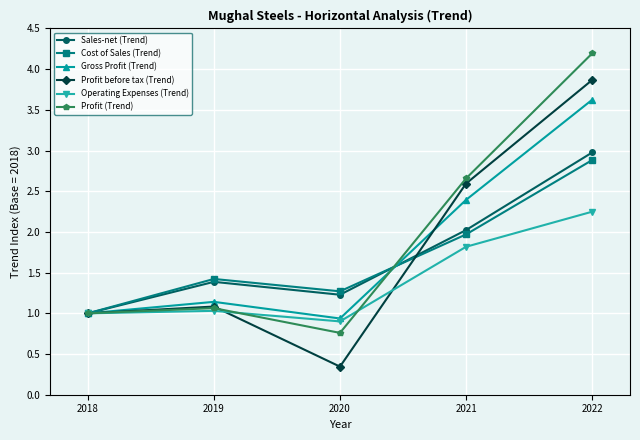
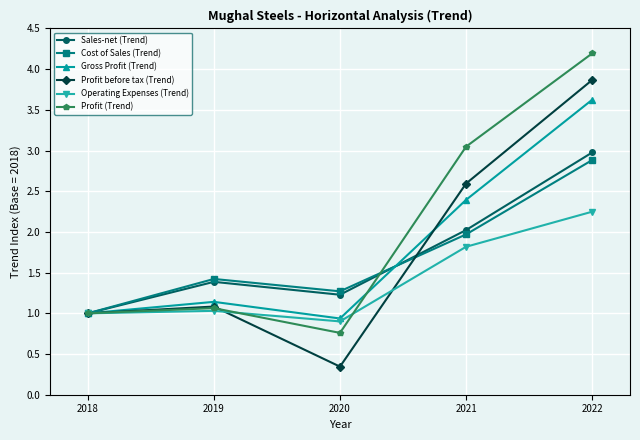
Profit (Trend), 2021: 2.7 -> 3.0
